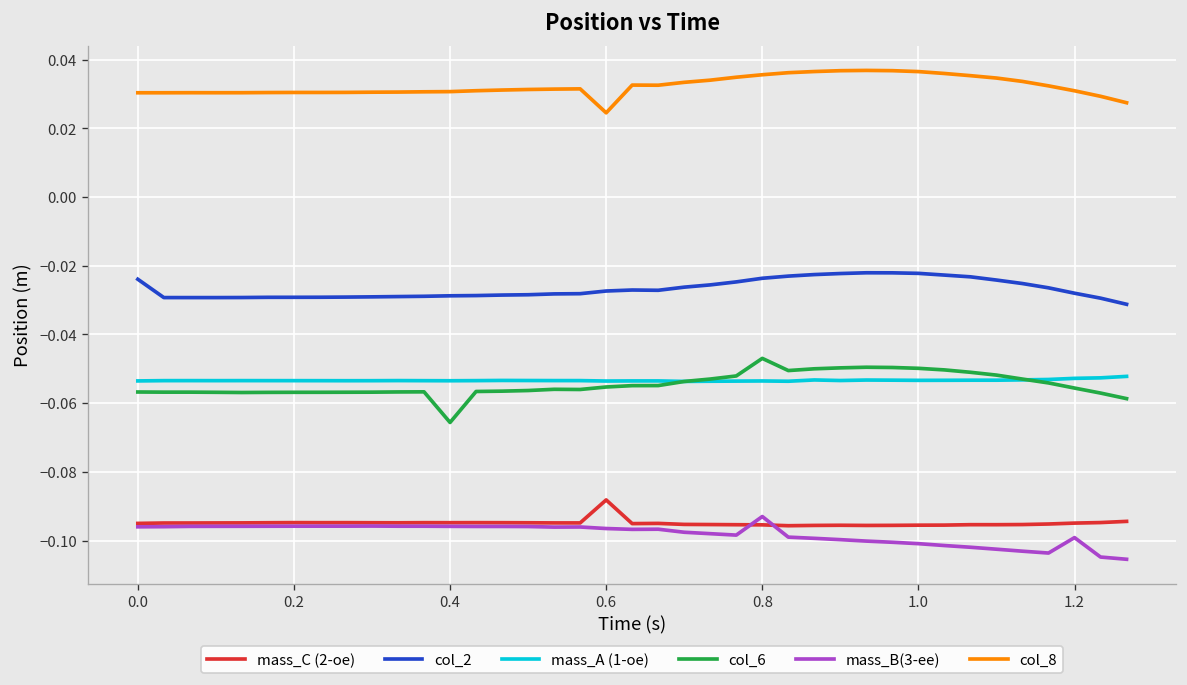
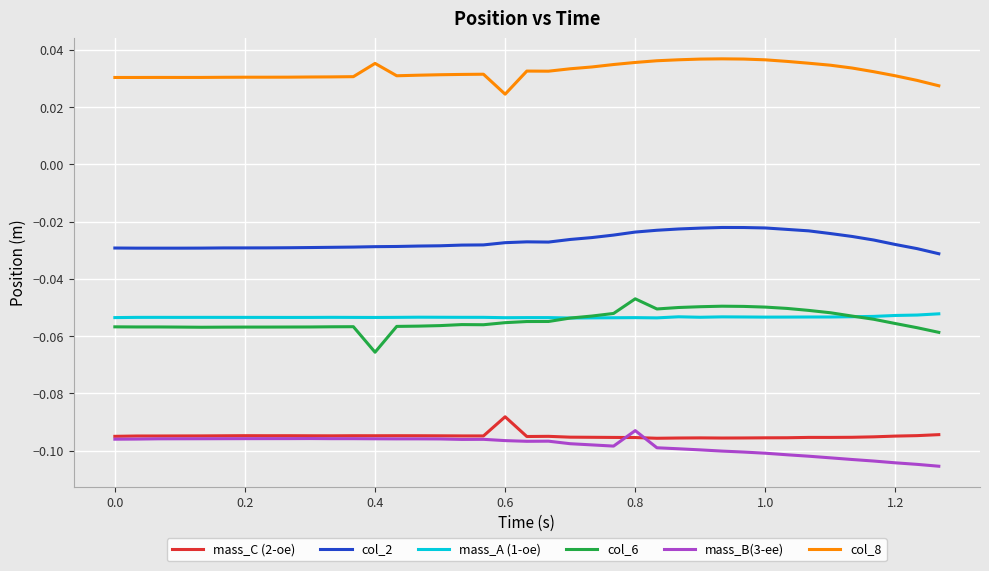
col_2, 0.0: -0.024 -> -0.029
col_8, 0.4: 0.031 -> 0.035
mass_B(3-ее), 1.2: -0.099 -> -0.104
